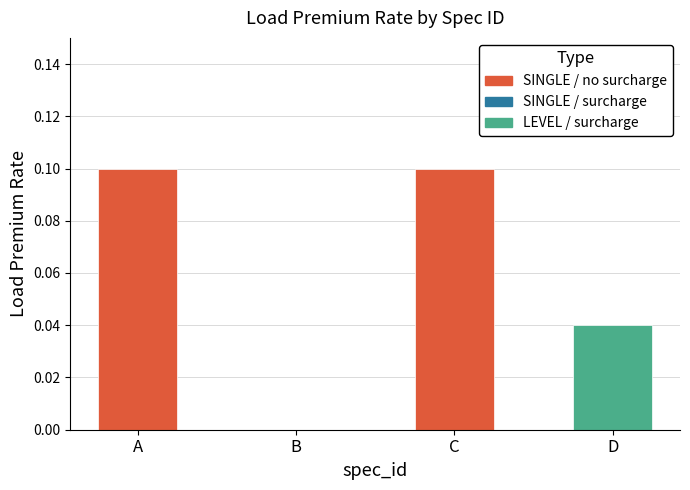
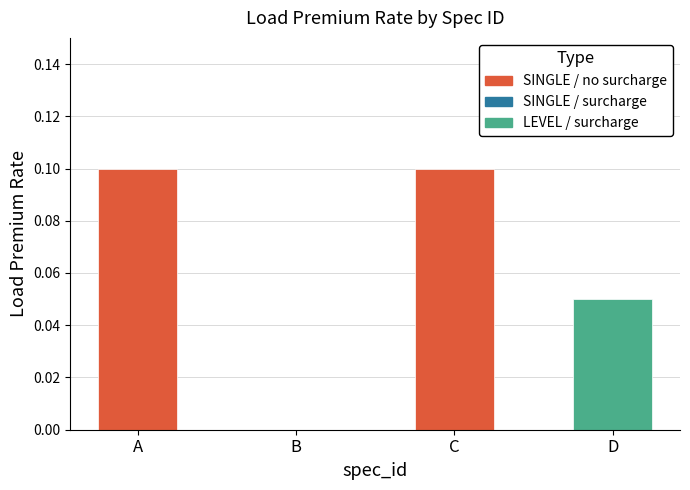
D: 0.04 -> 0.05
